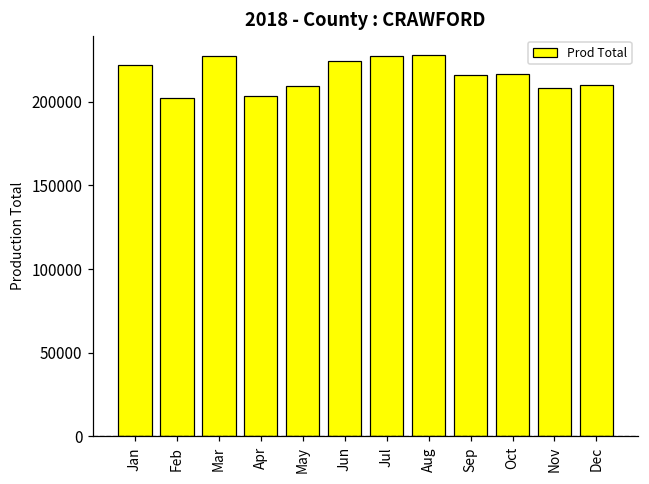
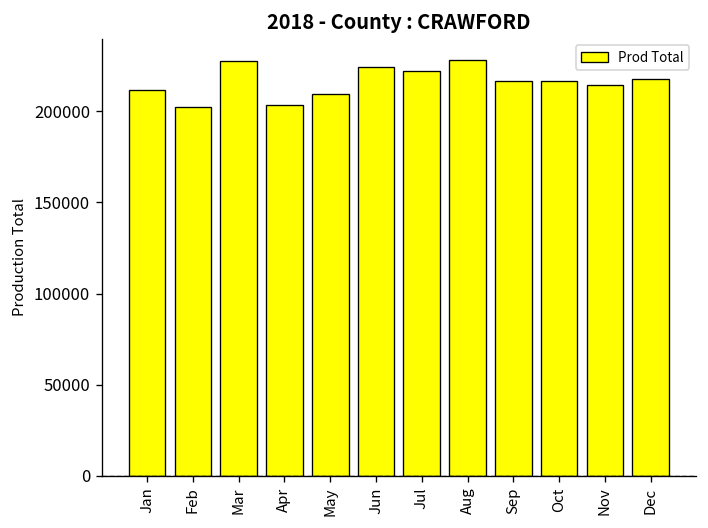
Jan: 222000 -> 212000
Jul: 228000 -> 222000
Nov: 209000 -> 214000
Dec: 210000 -> 218000
